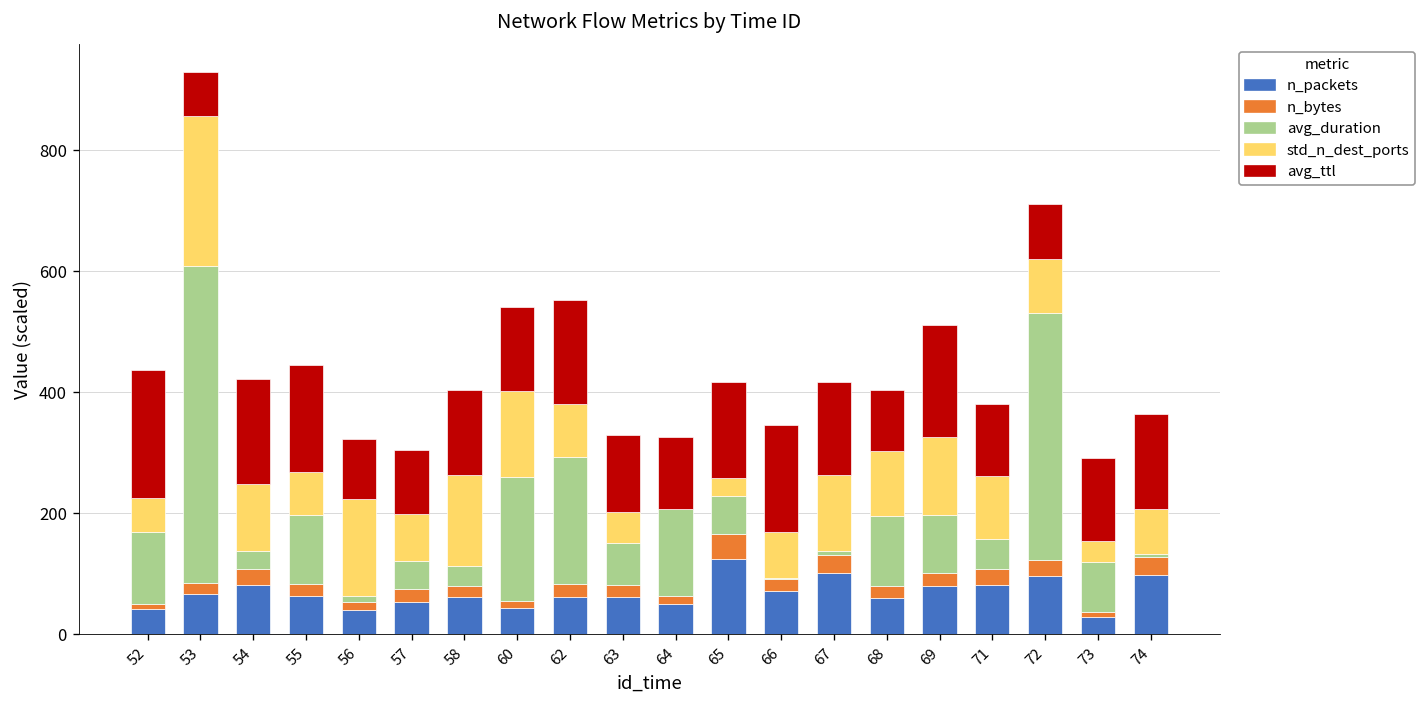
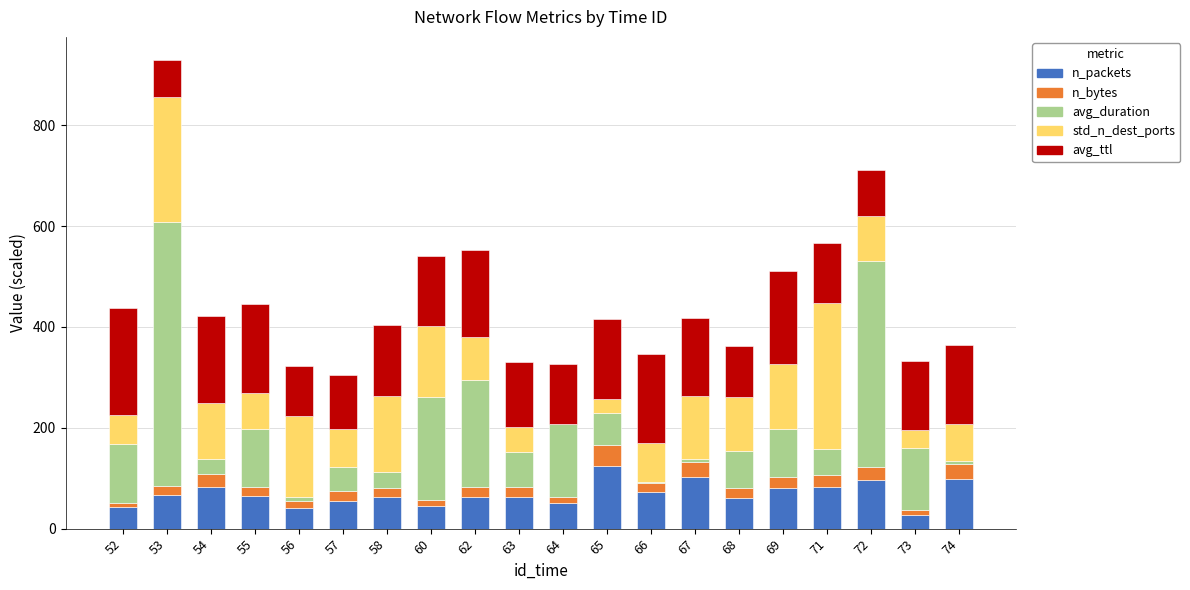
avg_duration, 68: 110 -> 70
std_n_dest_ports, 71: 100 -> 290
avg_duration, 73: 80 -> 120
